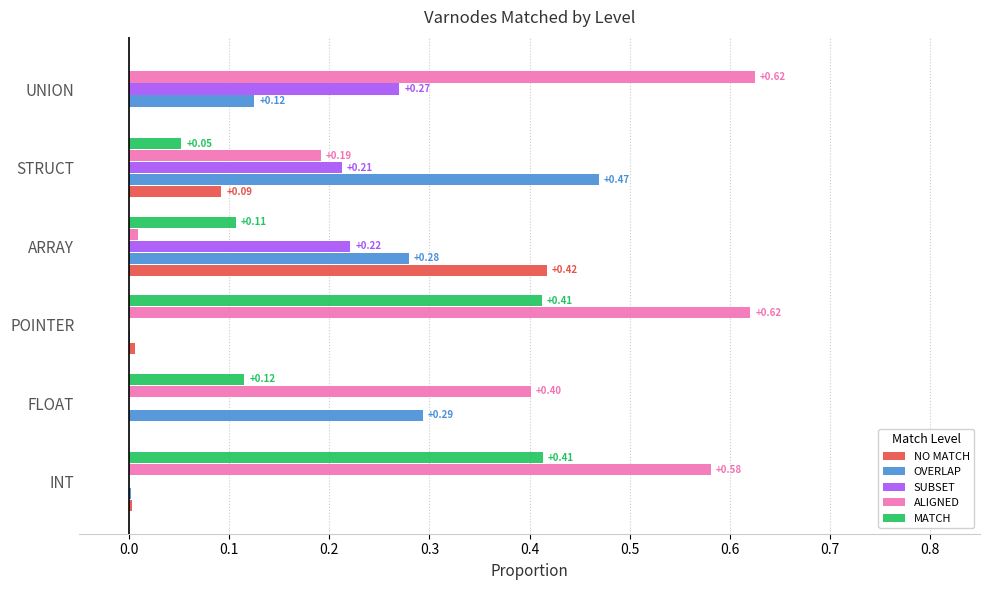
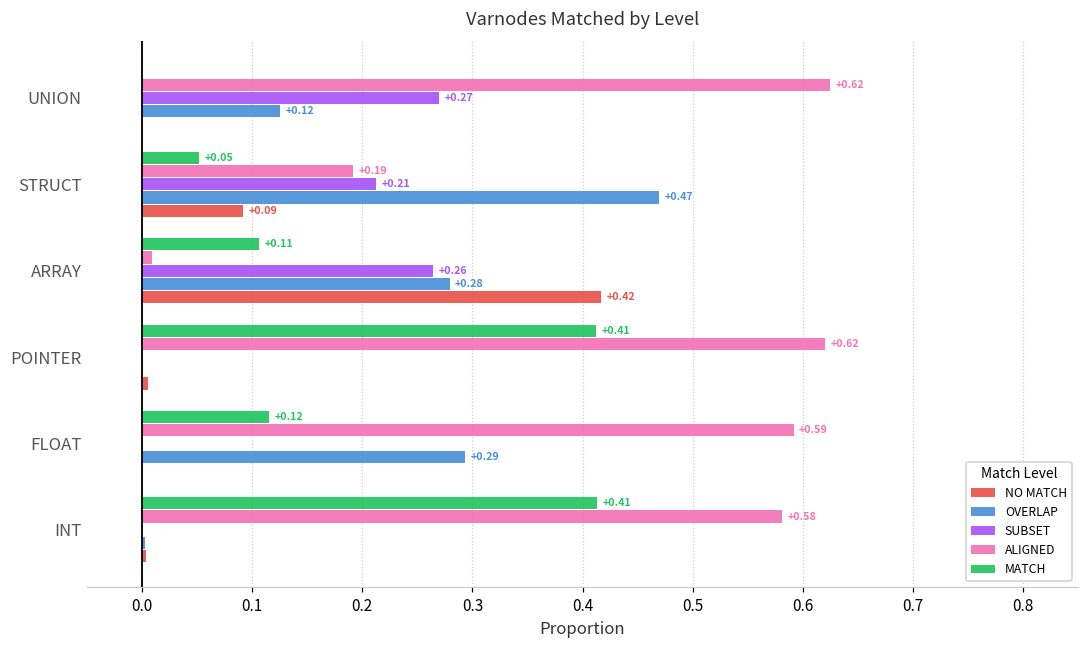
SUBSET, ARRAY: +0.22 -> +0.26
ALIGNED, FLOAT: +0.40 -> +0.59
